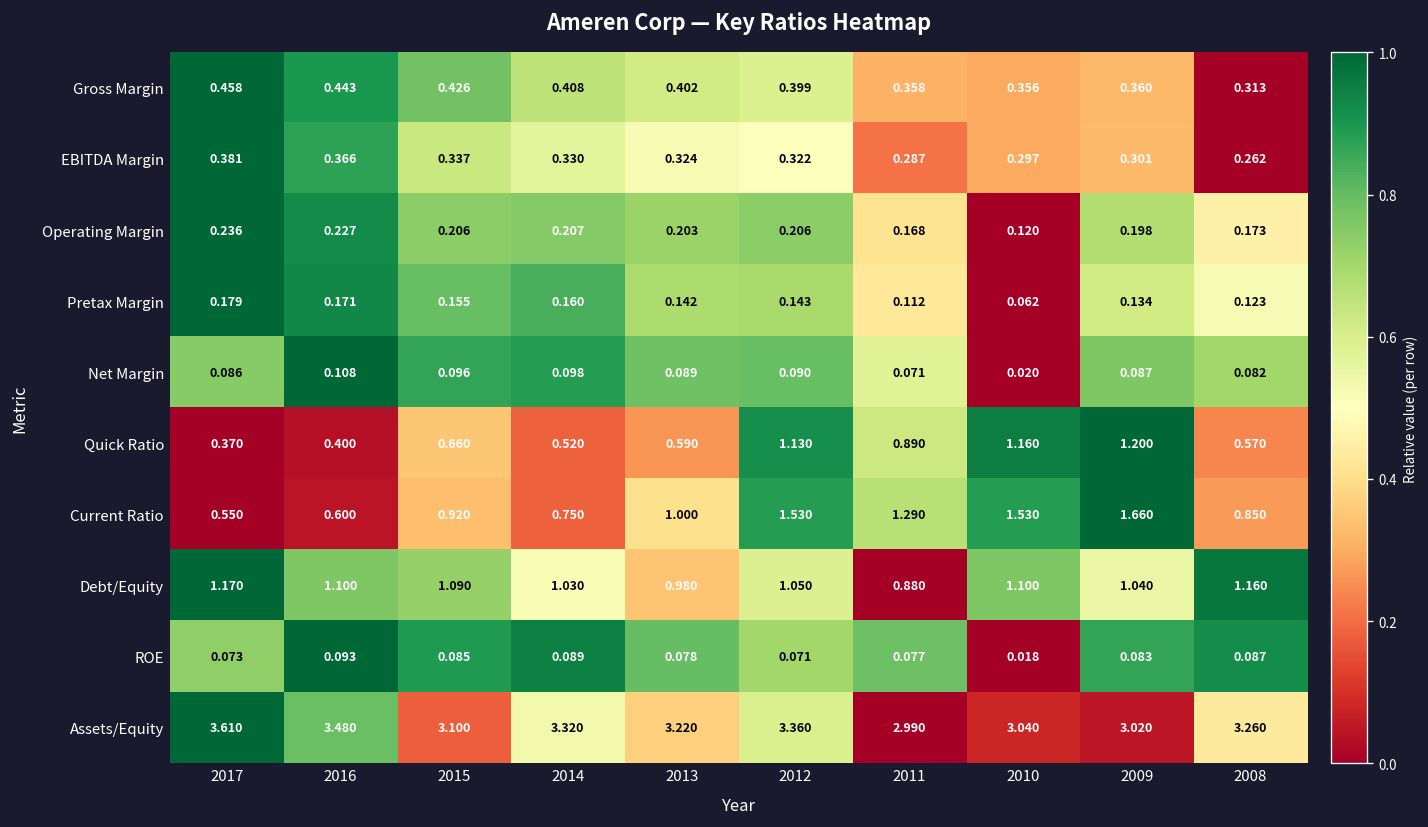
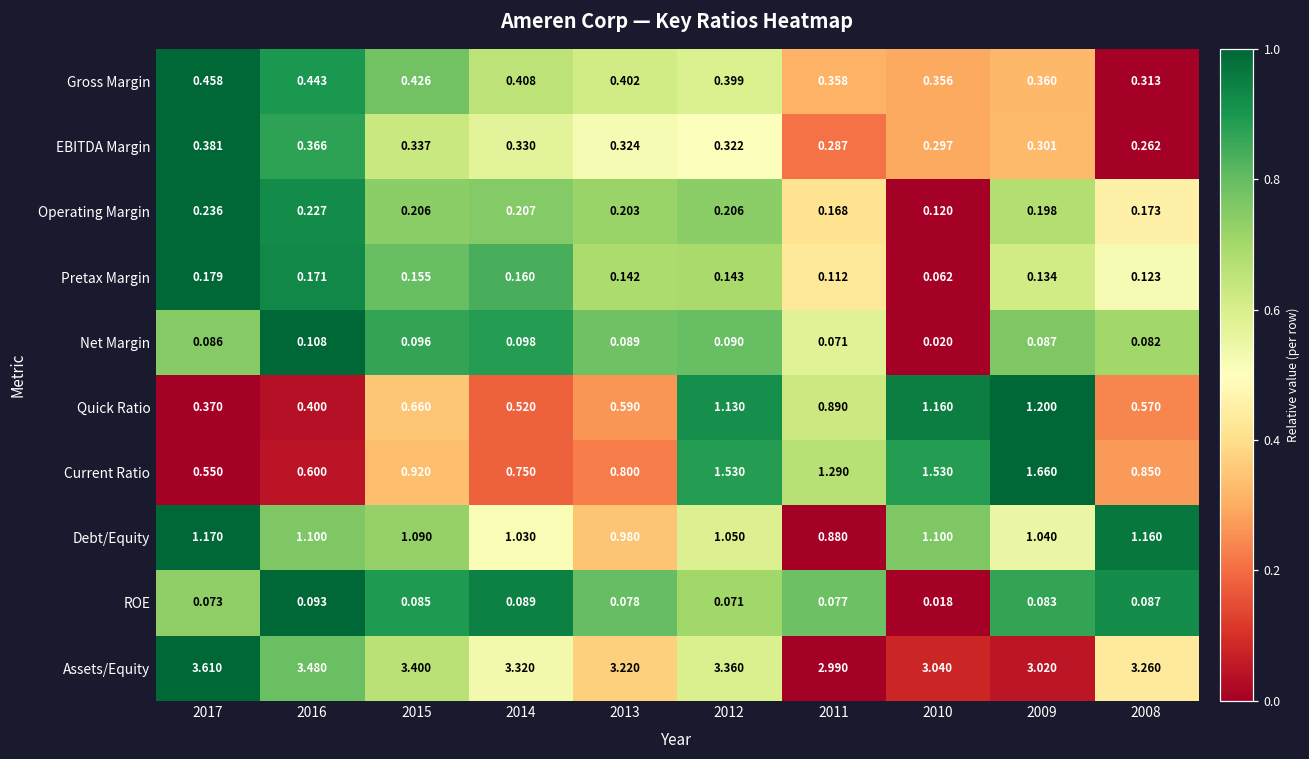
Current Ratio, 2013: 1.000 -> 0.800
Assets/Equity, 2015: 3.100 -> 3.400
